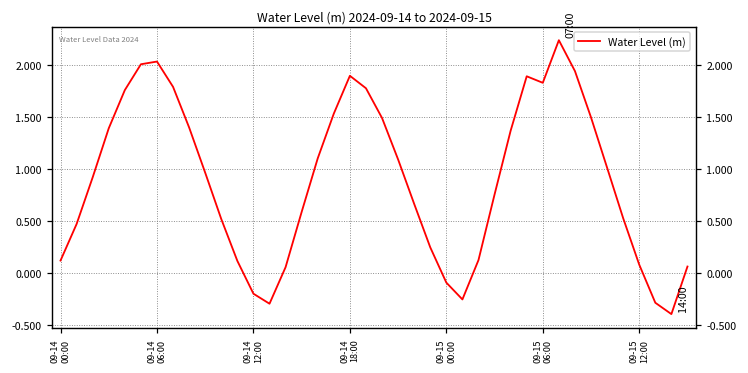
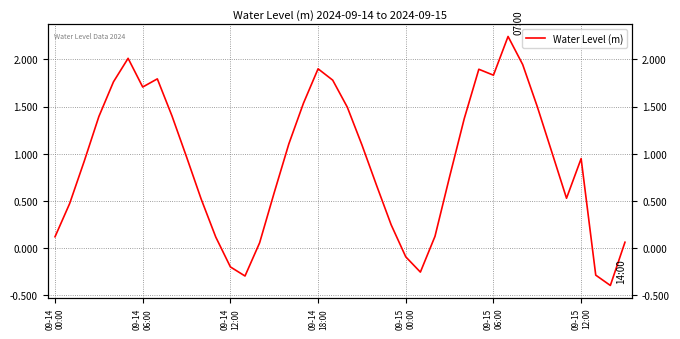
09-14 06:00: 2.0 -> 1.7
09-15 12:00: 0.1 -> 0.9
